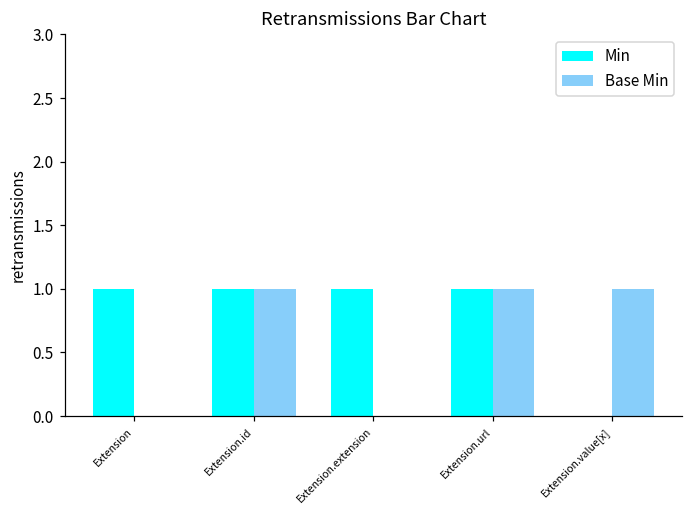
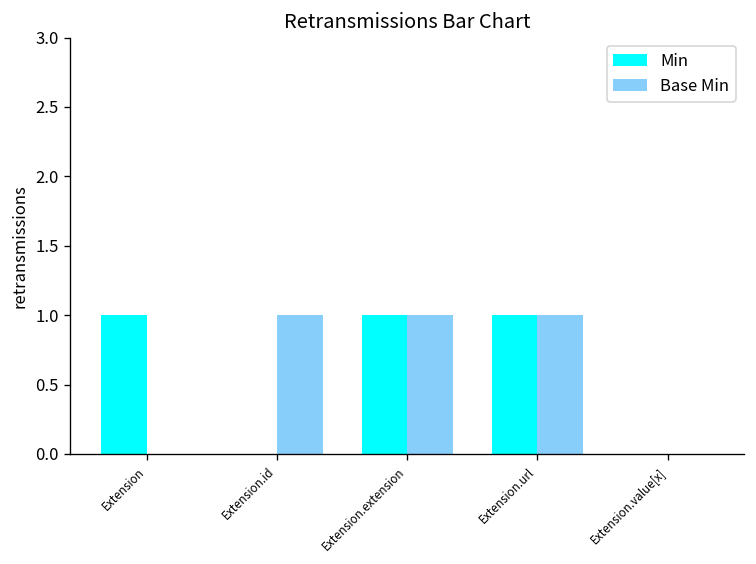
Min, Extension.id: 1 -> 0
Base Min, Extension.extension: 0 -> 1
Base Min, Extension.value[x]: 1 -> 0
